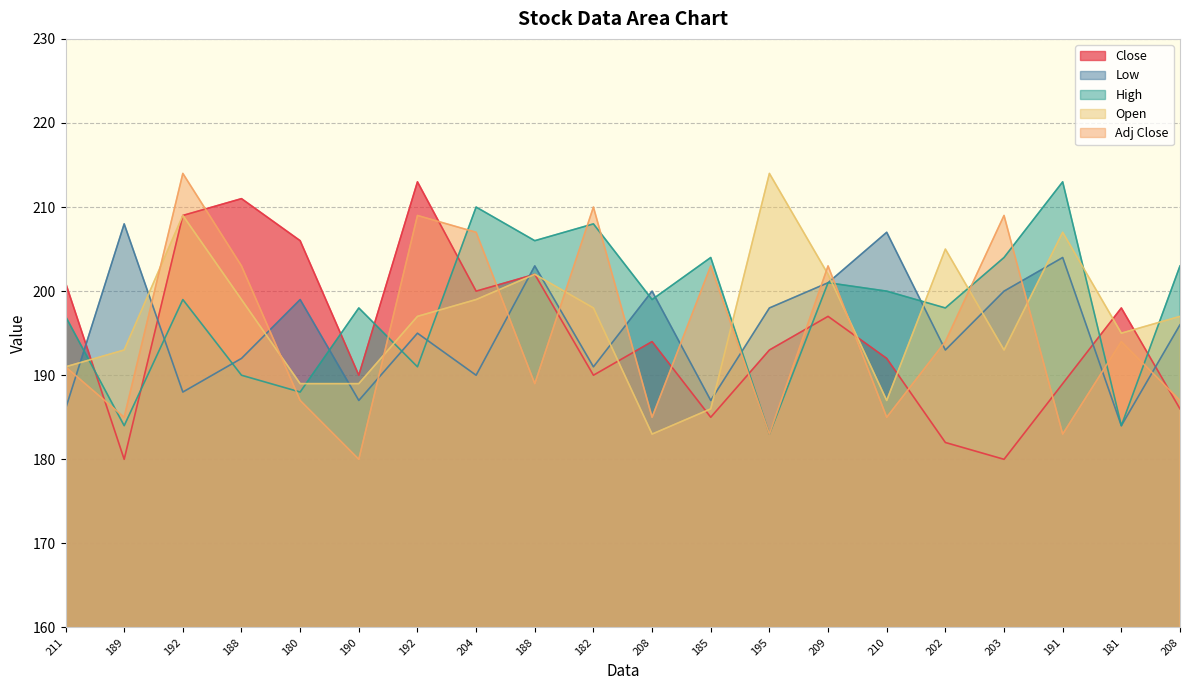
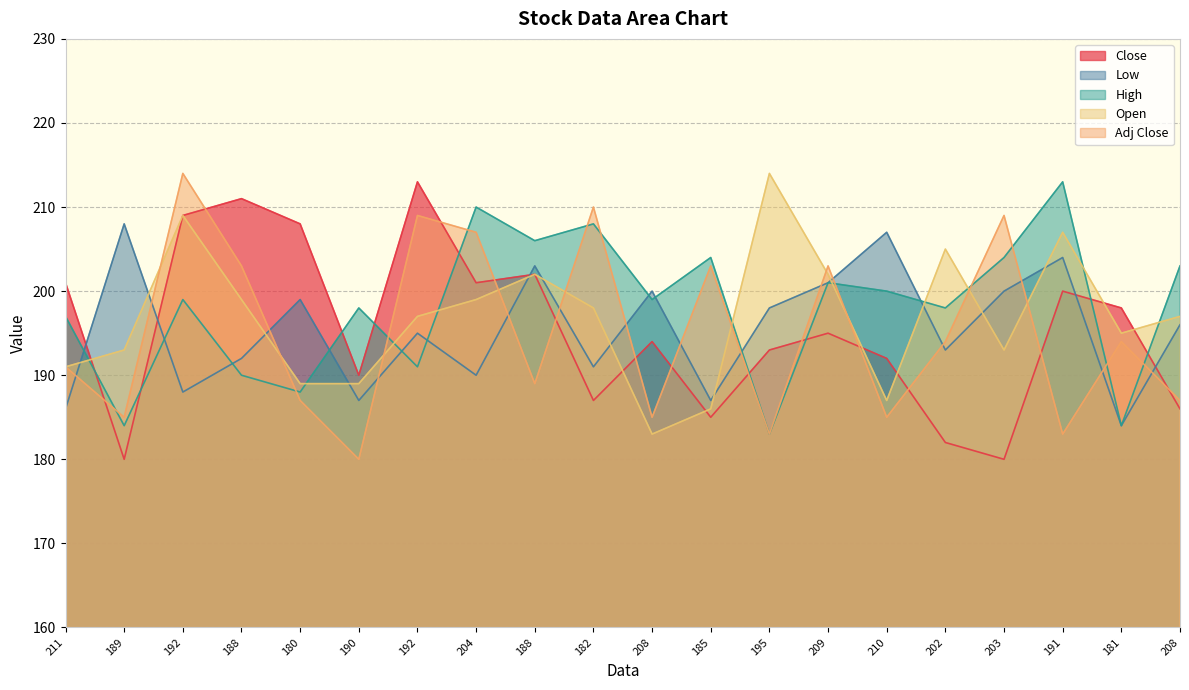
Close, 180: 206 -> 208
Close, 204: 200 -> 201
Close, 182: 190 -> 187
Close, 209: 197 -> 195
Close, 191: 189 -> 200
